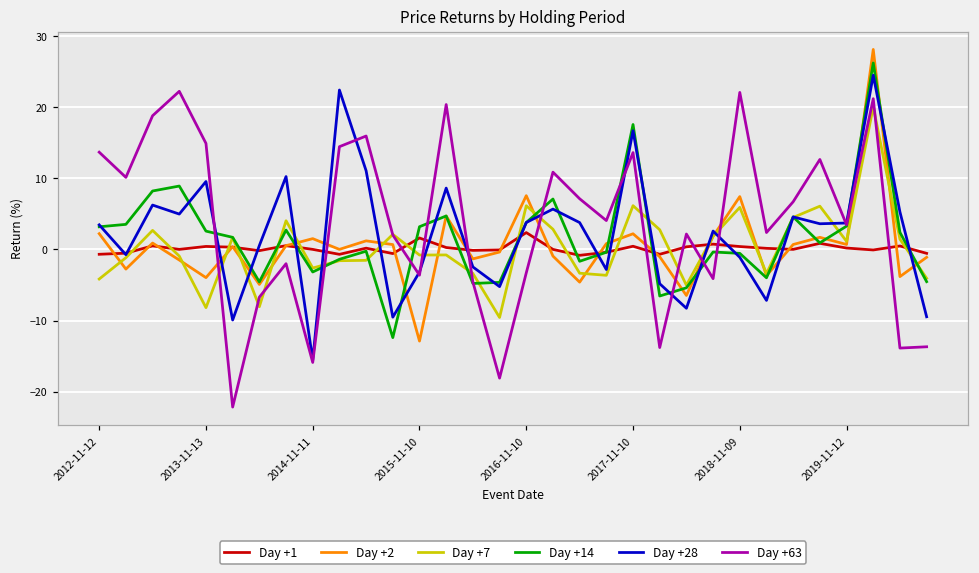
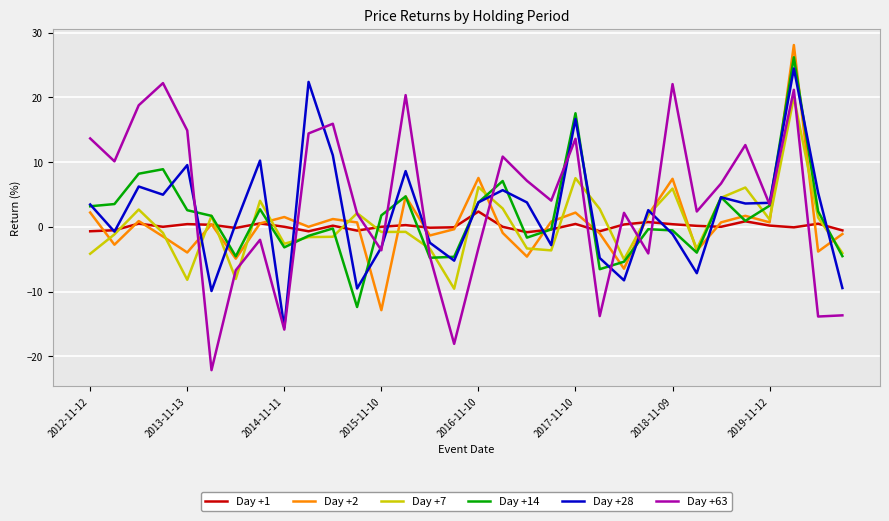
Day +1, 2015-11-10: 2 -> 0
Day +14, 2015-11-10: 3 -> 2
Day +7, 2017-11-10: 6 -> 8
